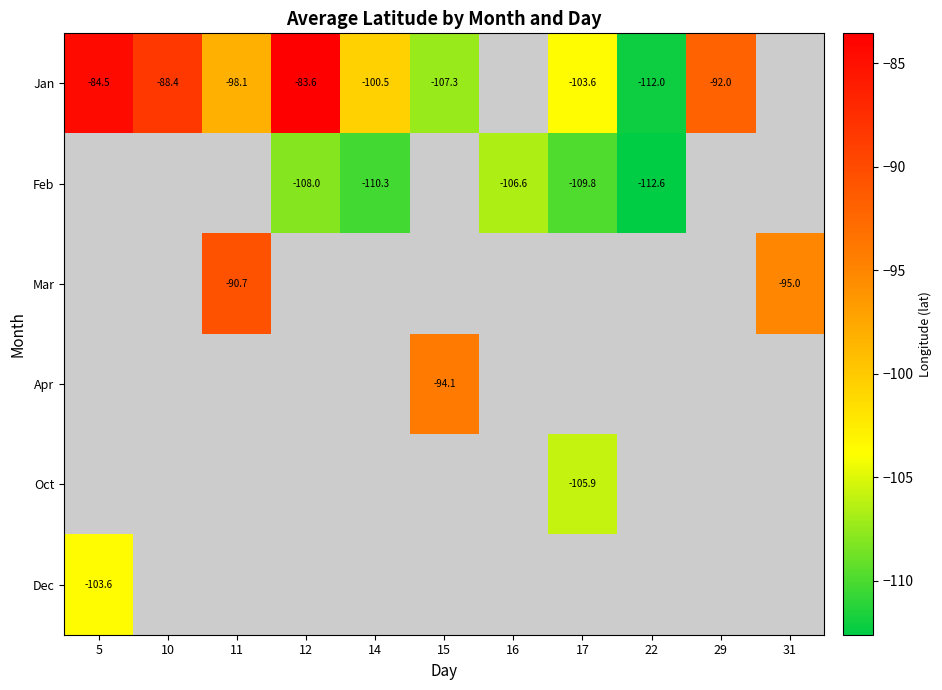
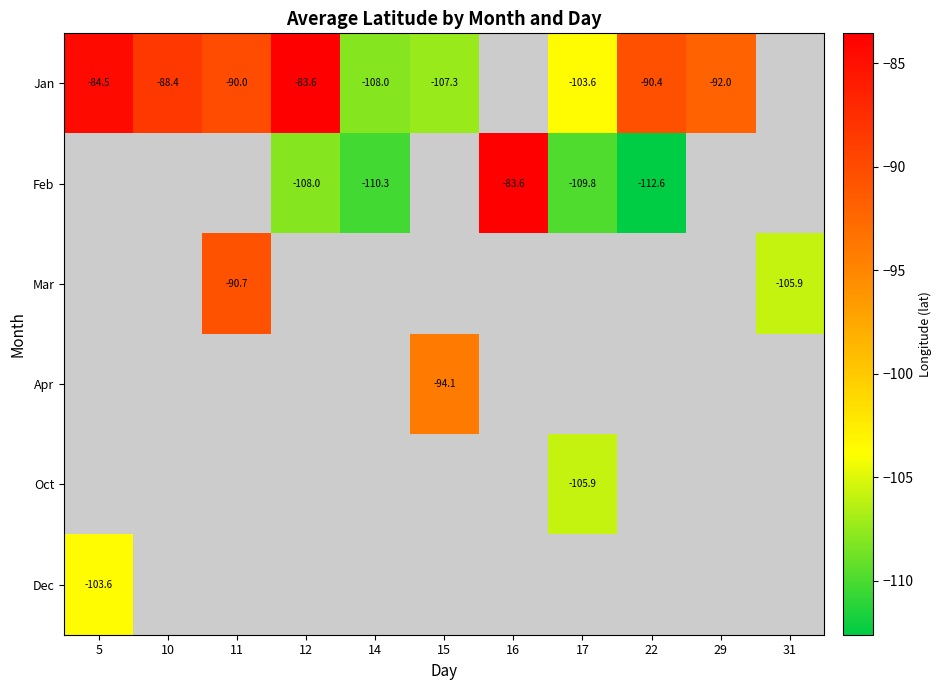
Jan, 11: -98.1 -> -90.0
Jan, 14: -100.5 -> -108.0
Jan, 22: -112.0 -> -90.4
Feb, 16: -106.6 -> -83.6
Mar, 31: -95.0 -> -105.9
